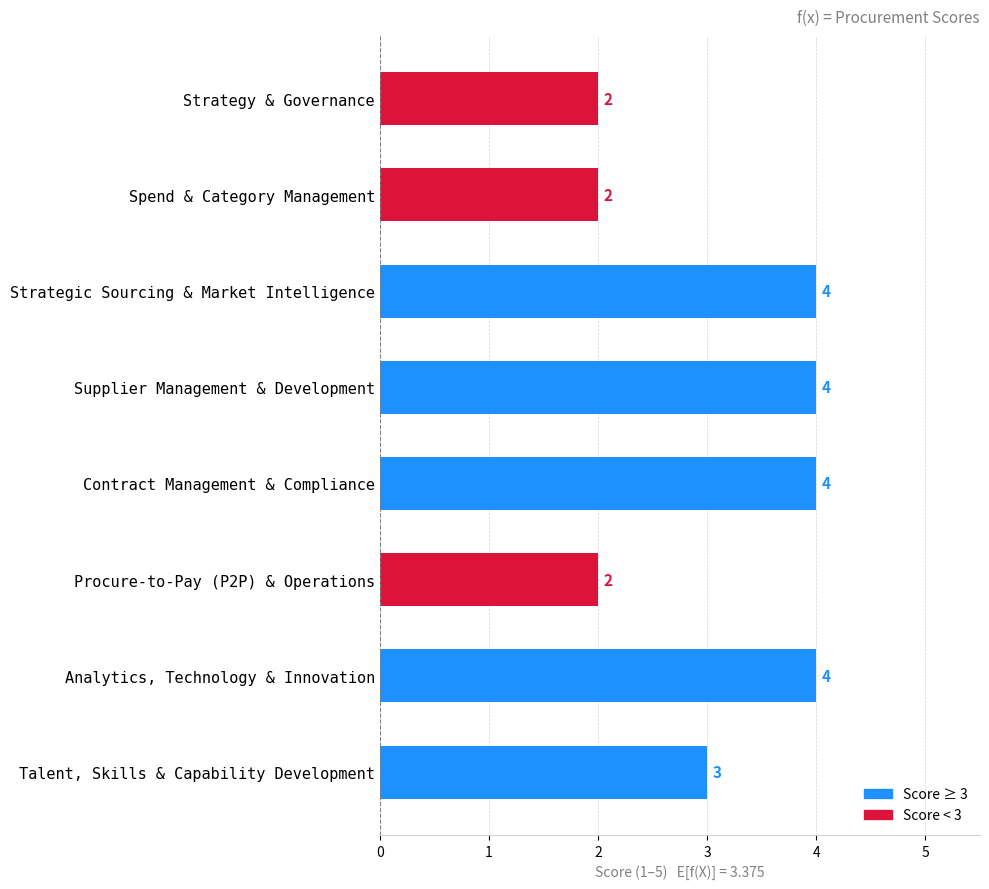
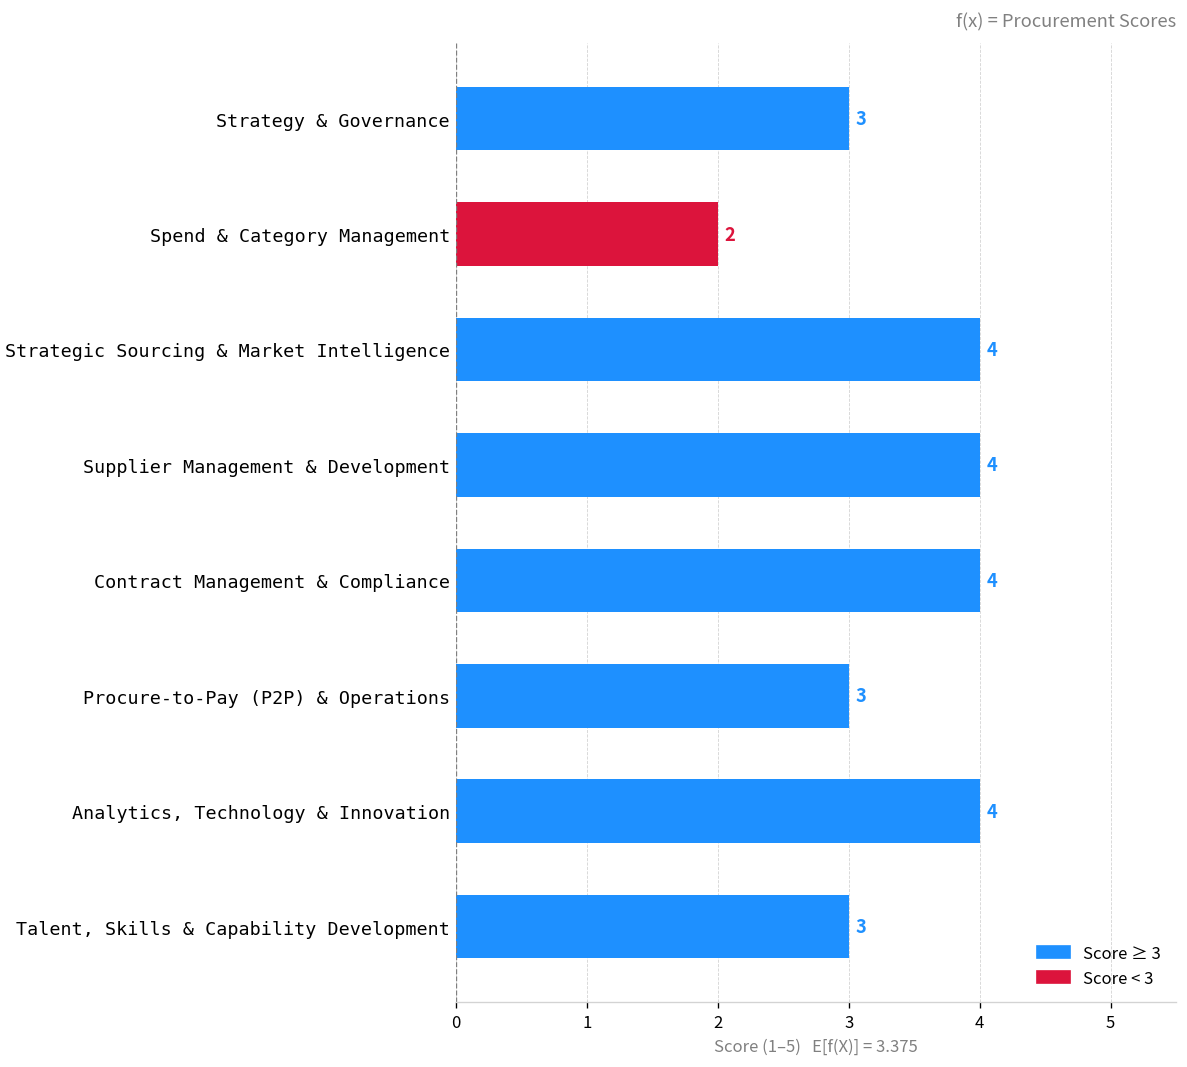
Strategy & Governance: 2 -> 3
Procure-to-Pay (P2P) & Operations: 2 -> 3
